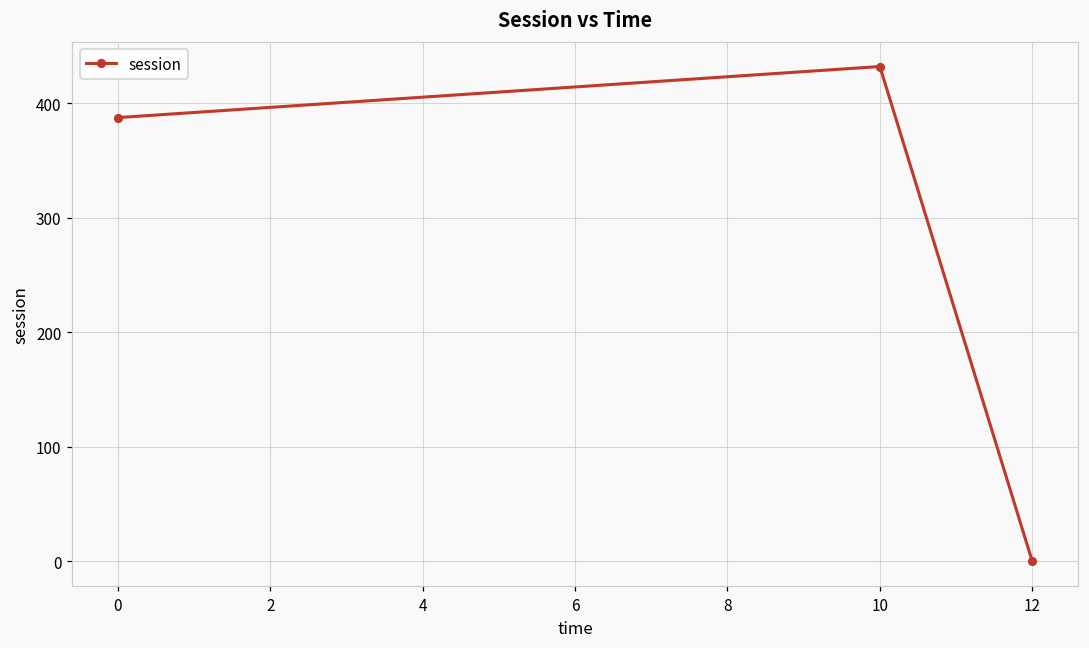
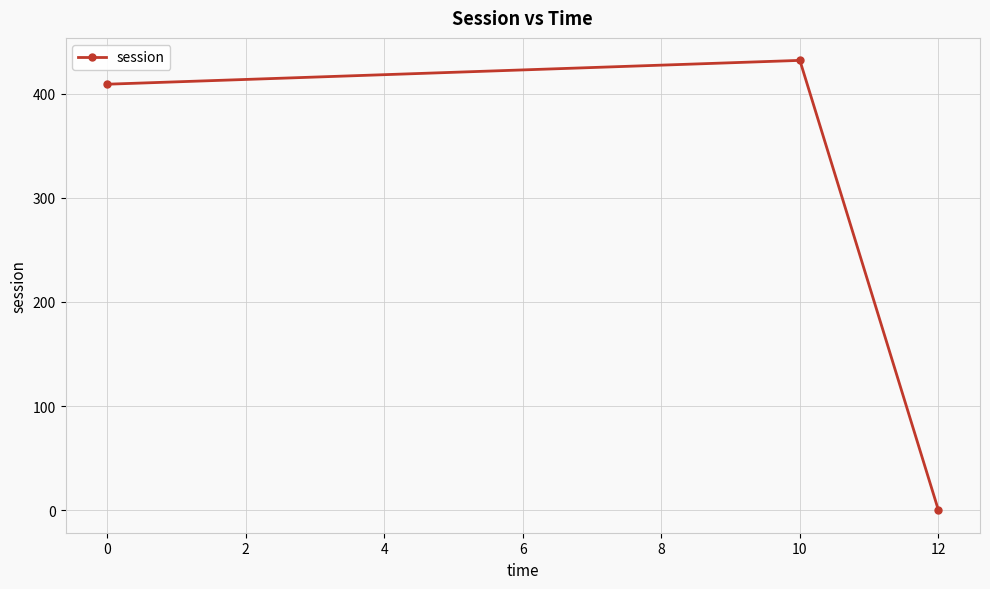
0: 387 -> 409
